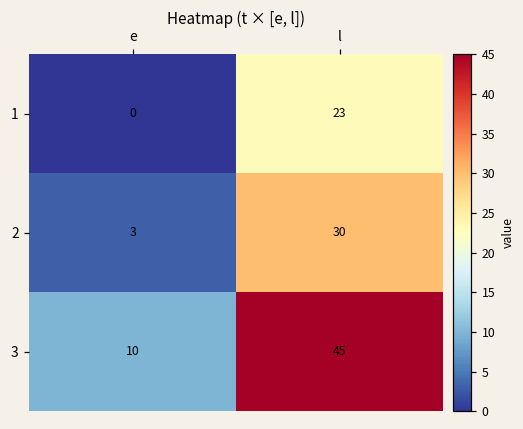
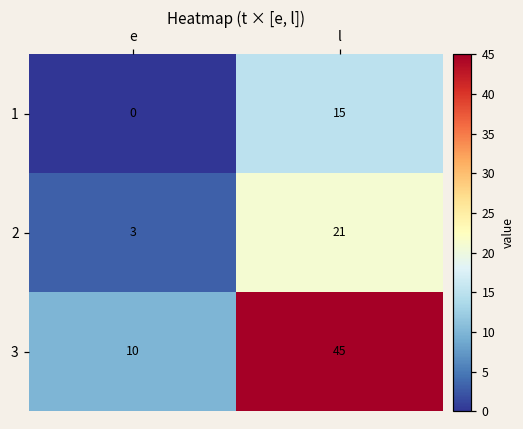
1, l: 23 -> 15
2, l: 30 -> 21
